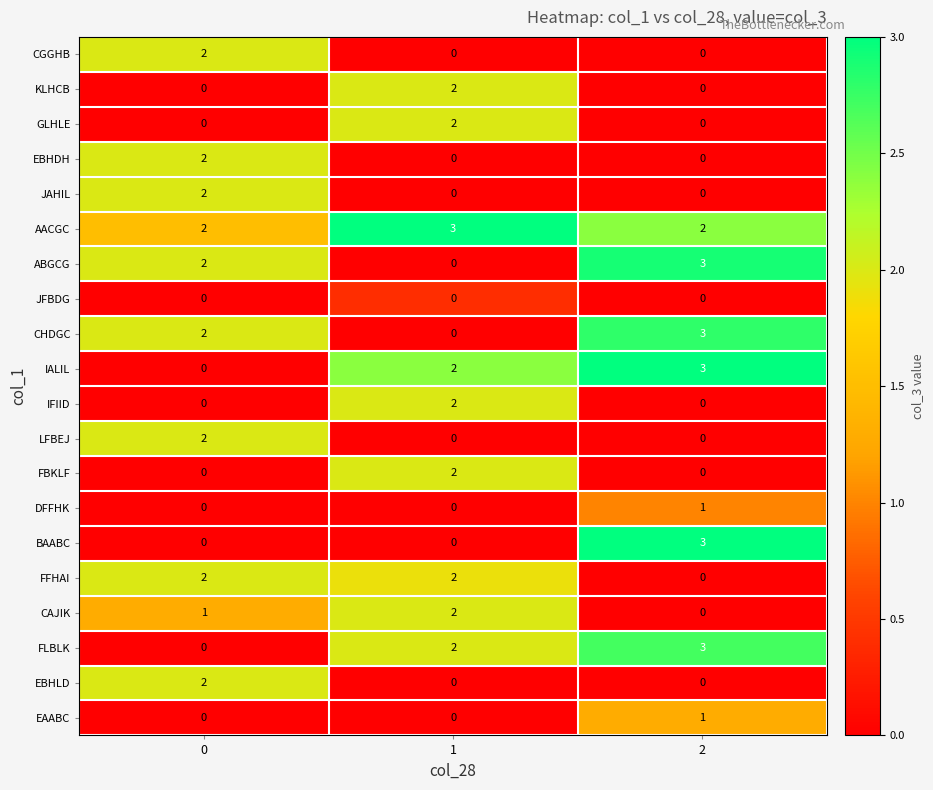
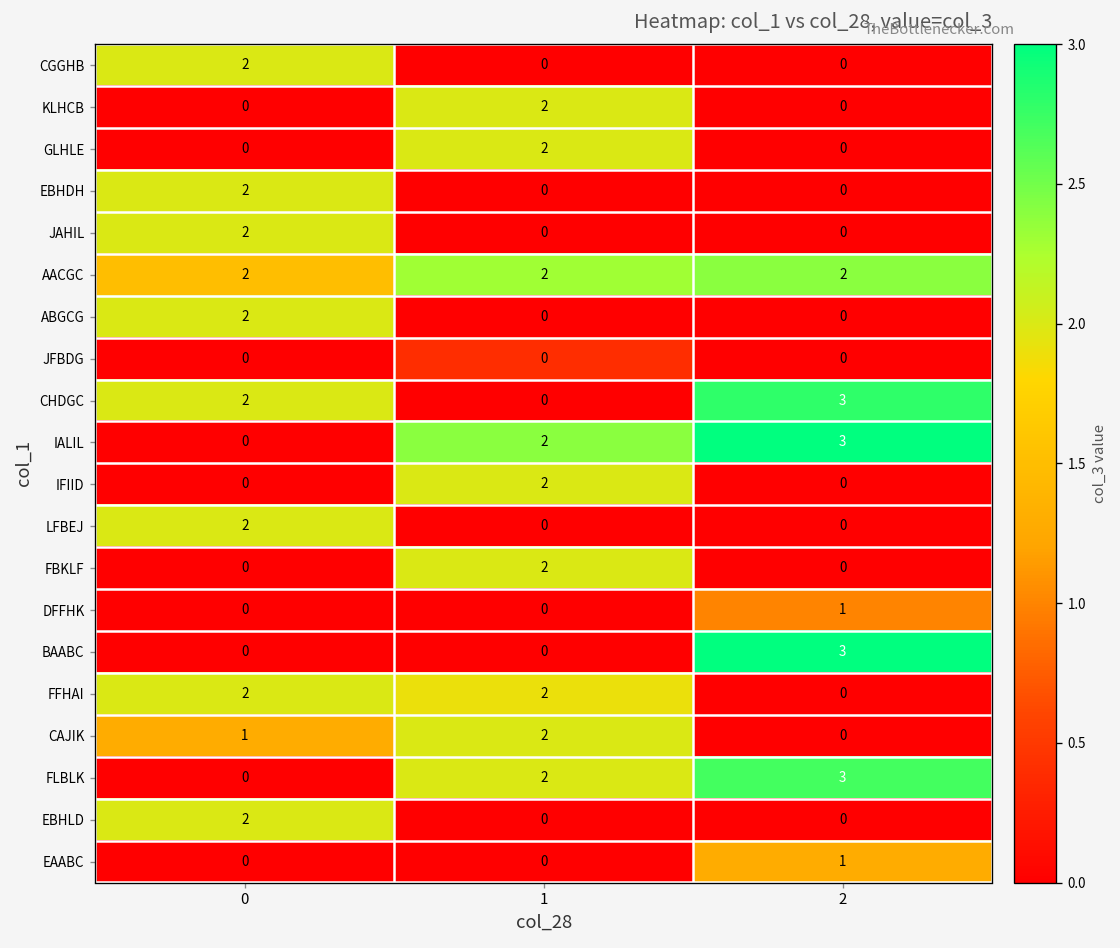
AACGC, 1: 3 -> 2
ABGCG, 2: 3 -> 0
